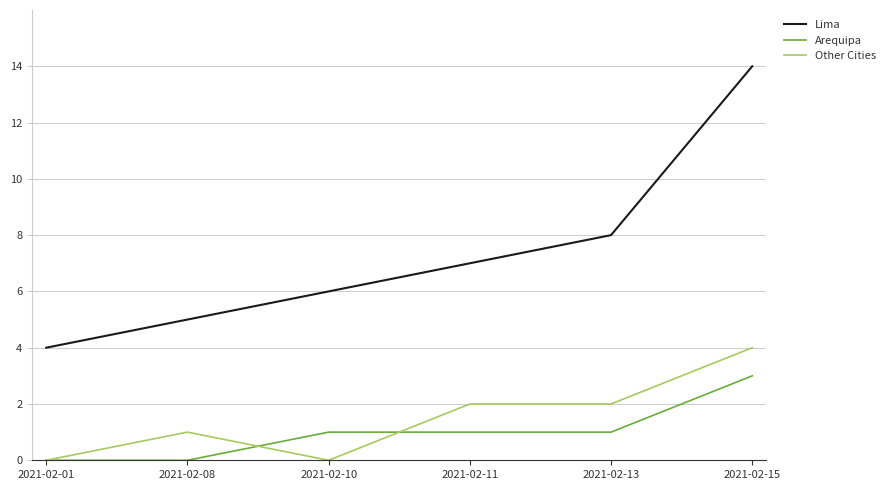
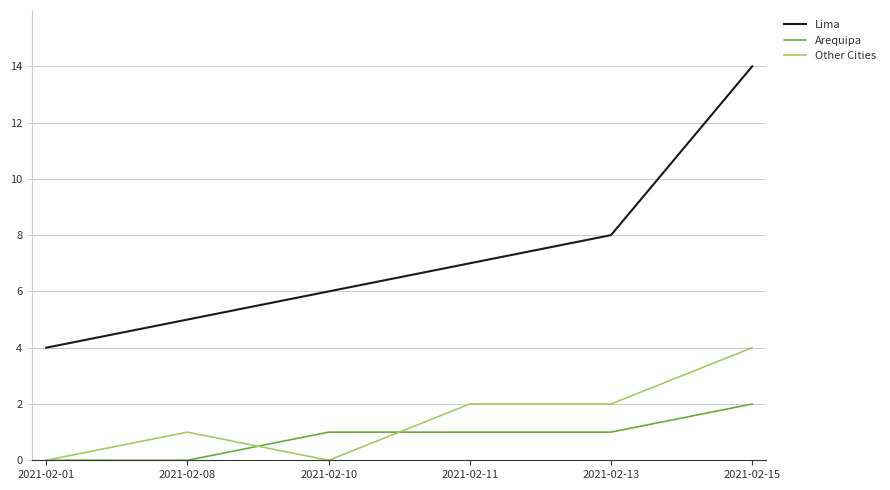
Arequipa, 2021-02-15: 3 -> 2
